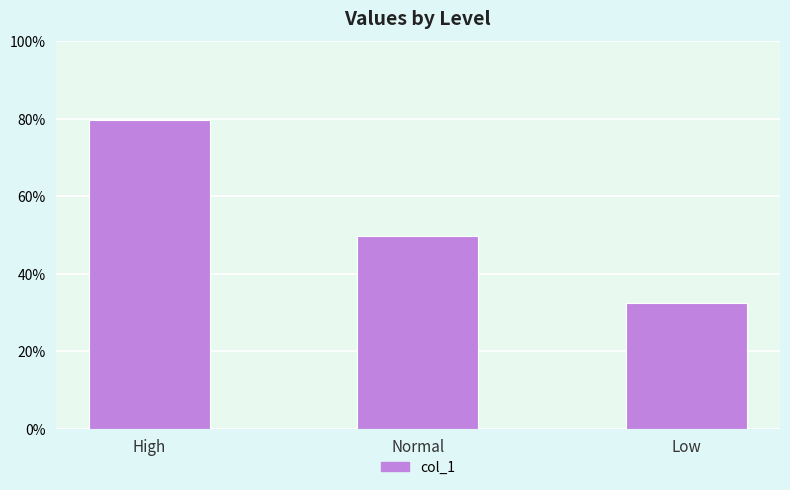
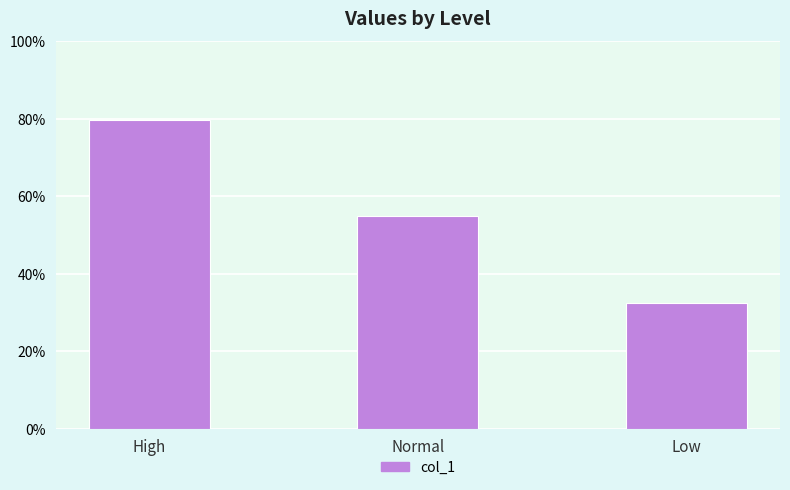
Normal: 50% -> 55%
